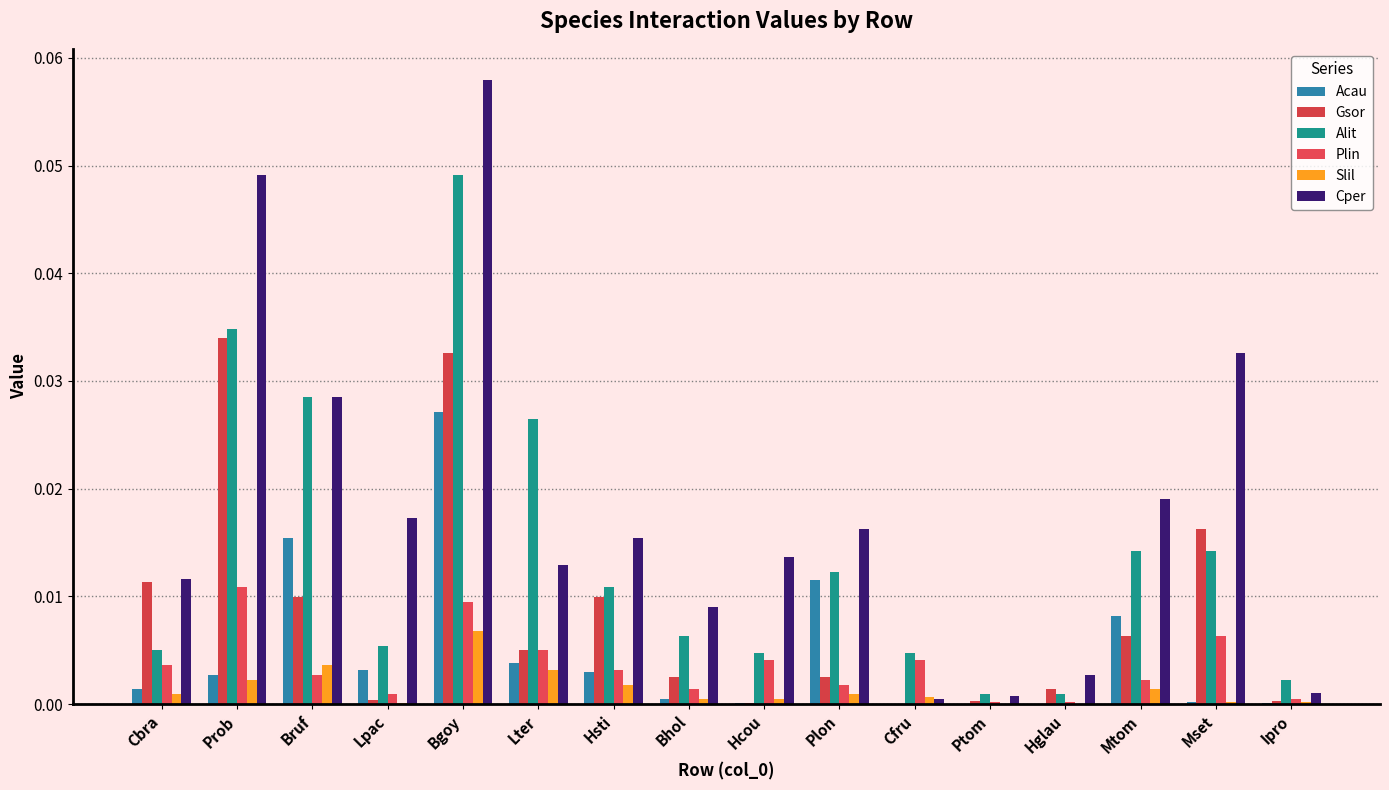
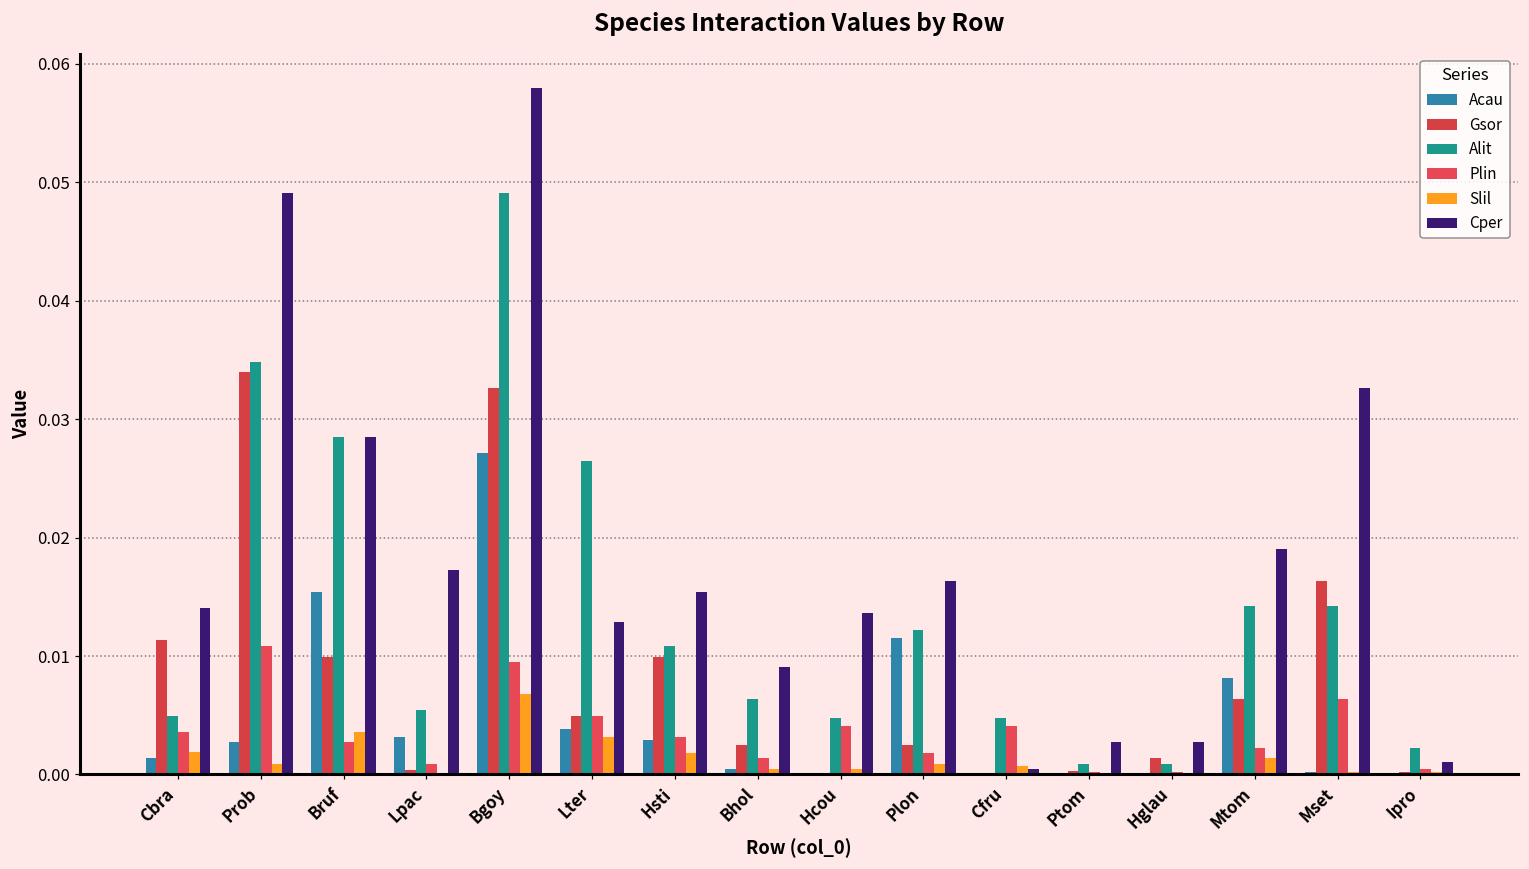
Slil, Cbra: 0.0009 -> 0.0019
Cper, Cbra: 0.0117 -> 0.0140
Slil, Prob: 0.0023 -> 0.0009
Cper, Ptom: 0.0008 -> 0.0027
